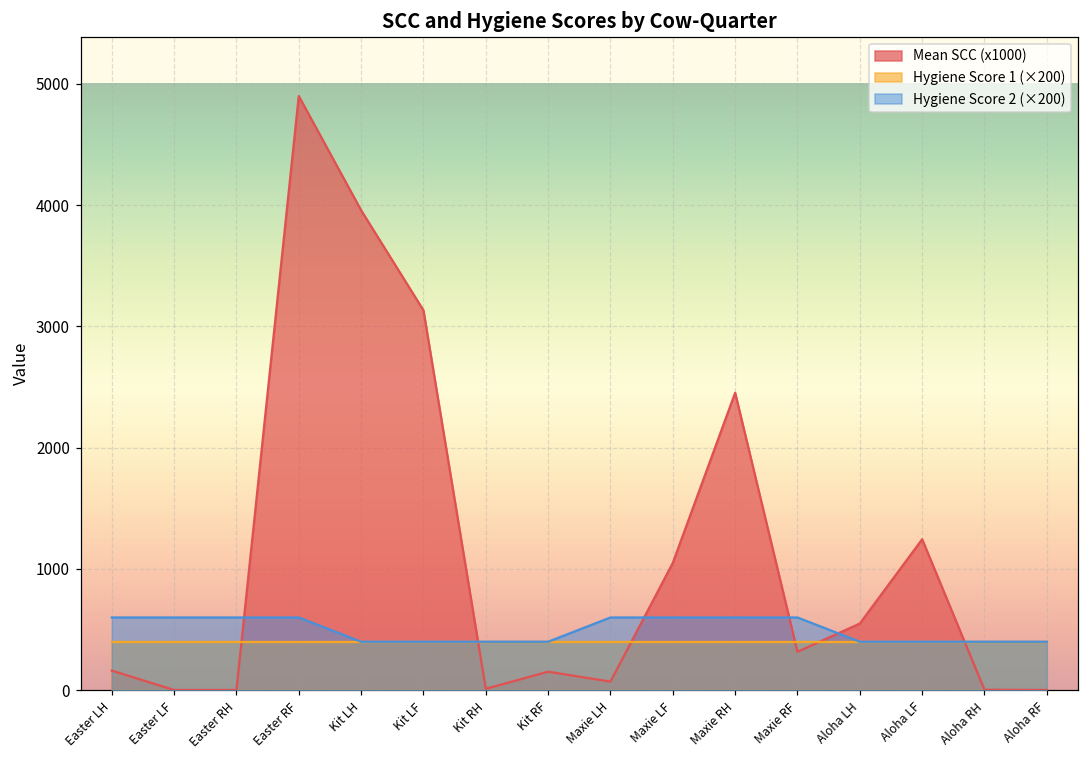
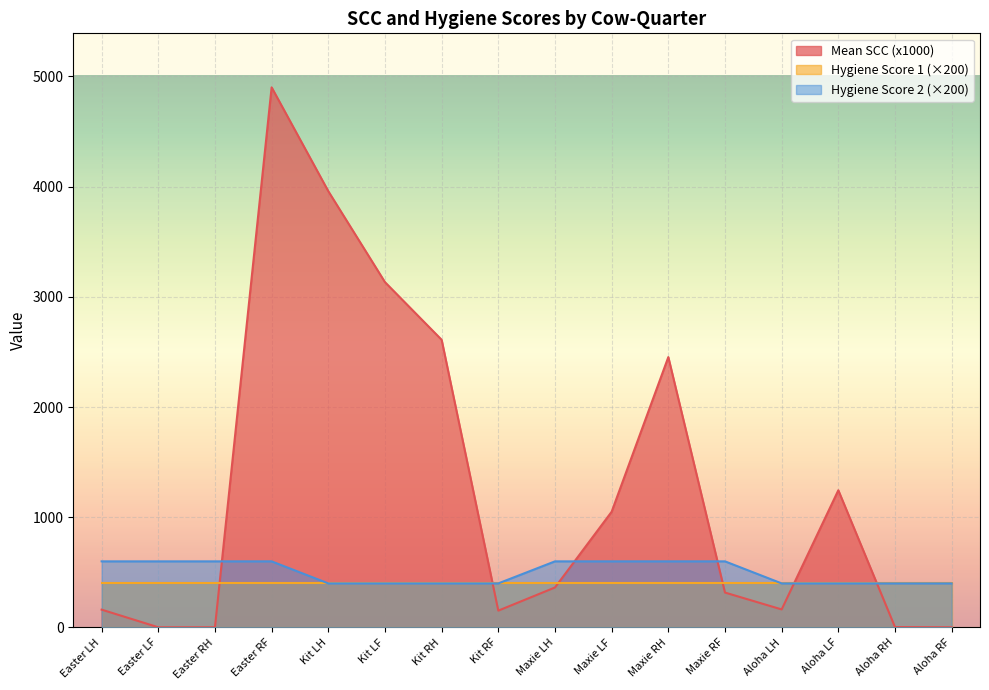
Mean SCC (x1000), Kit RH: 10 -> 2610
Mean SCC (x1000), Maxie LH: 70 -> 360
Mean SCC (x1000), Aloha LH: 550 -> 160
